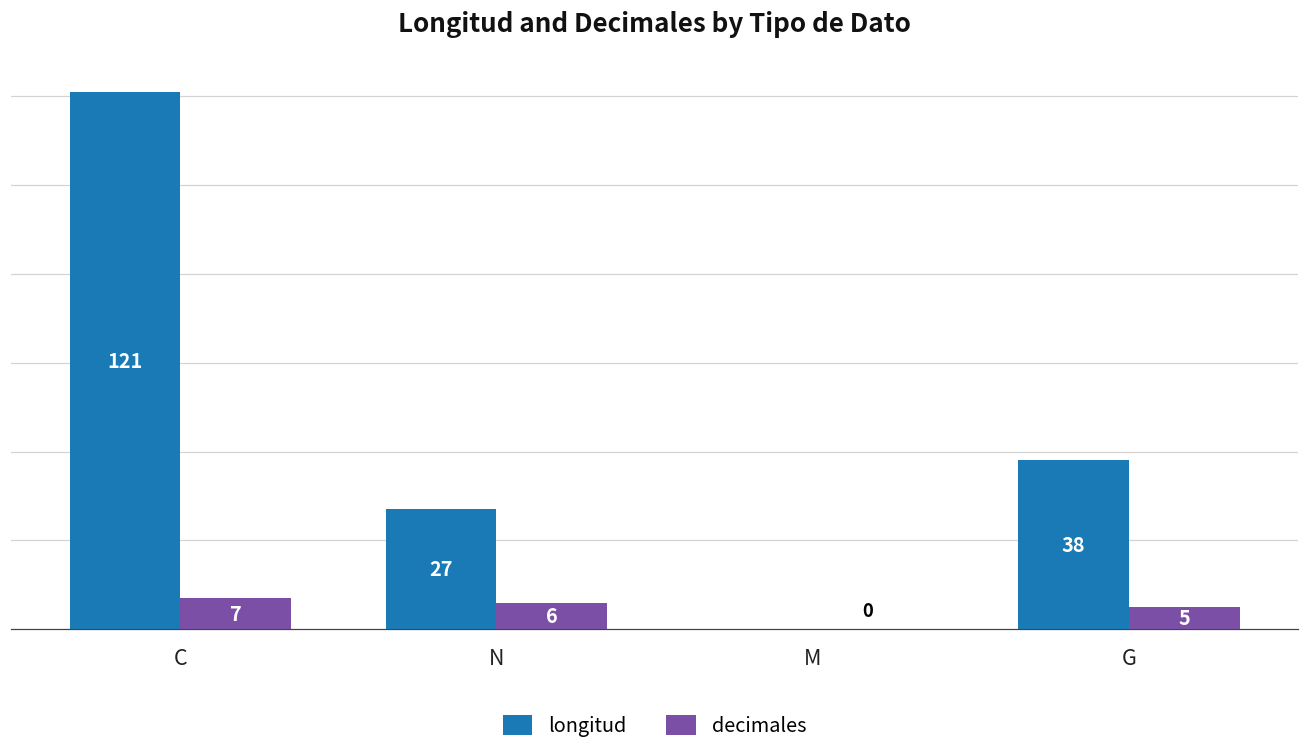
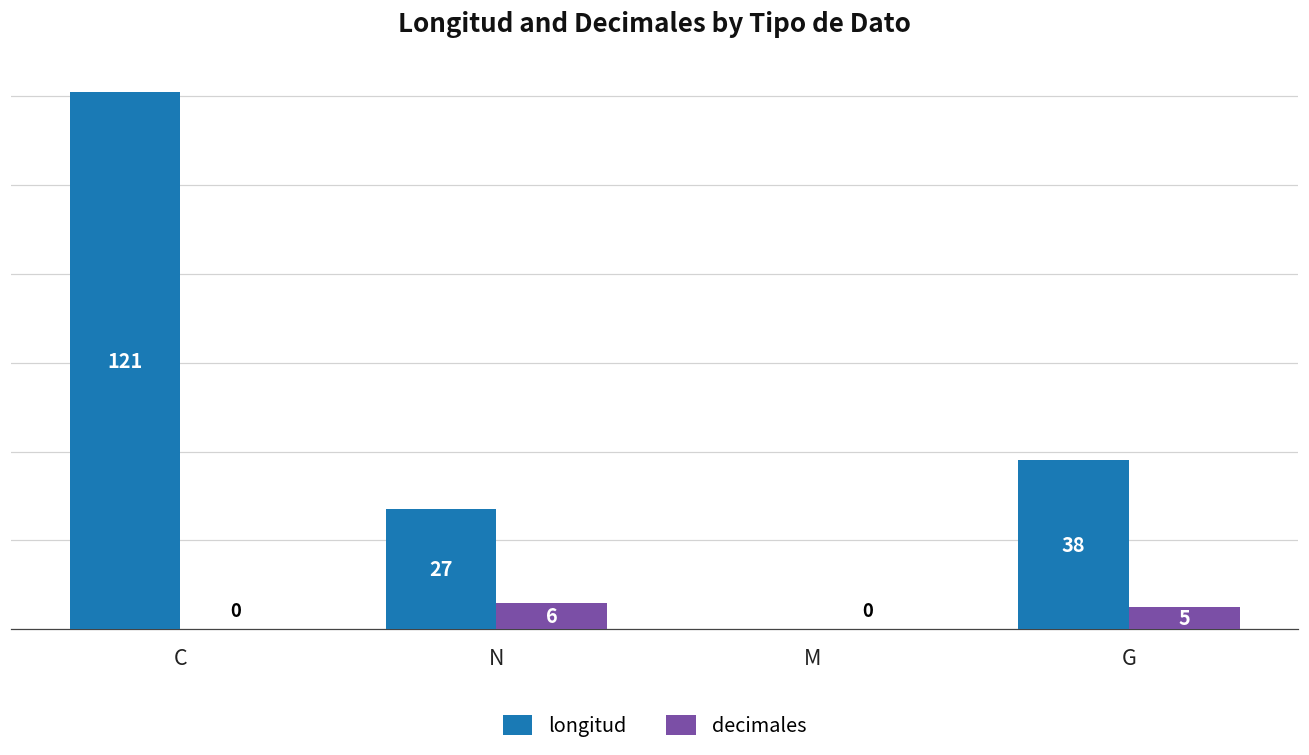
decimales, C: 7 -> 0
